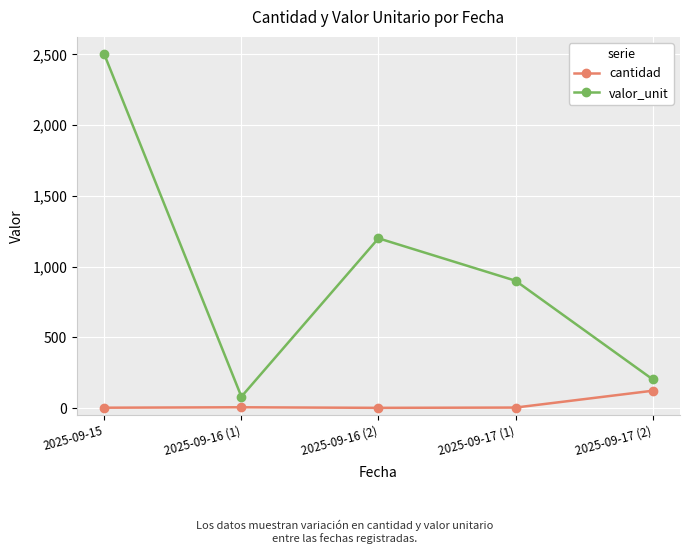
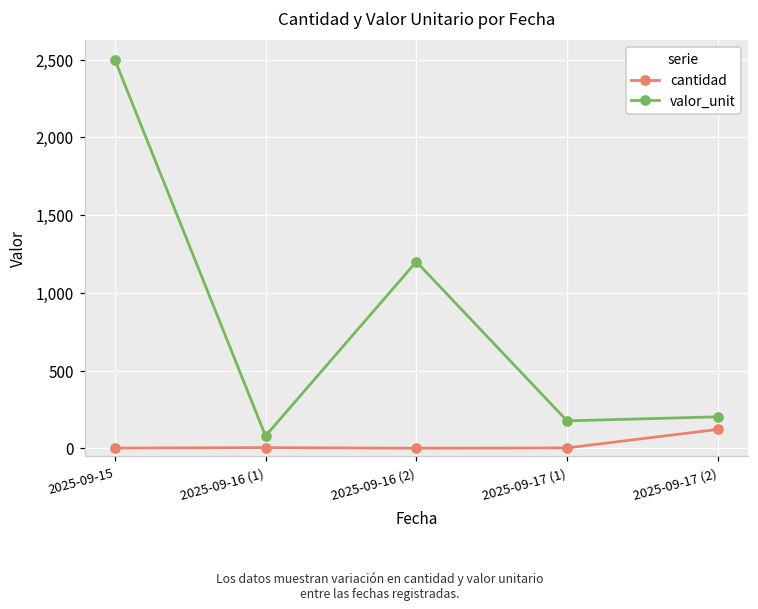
valor_unit, 2025-09-17 (1): 900 -> 180
